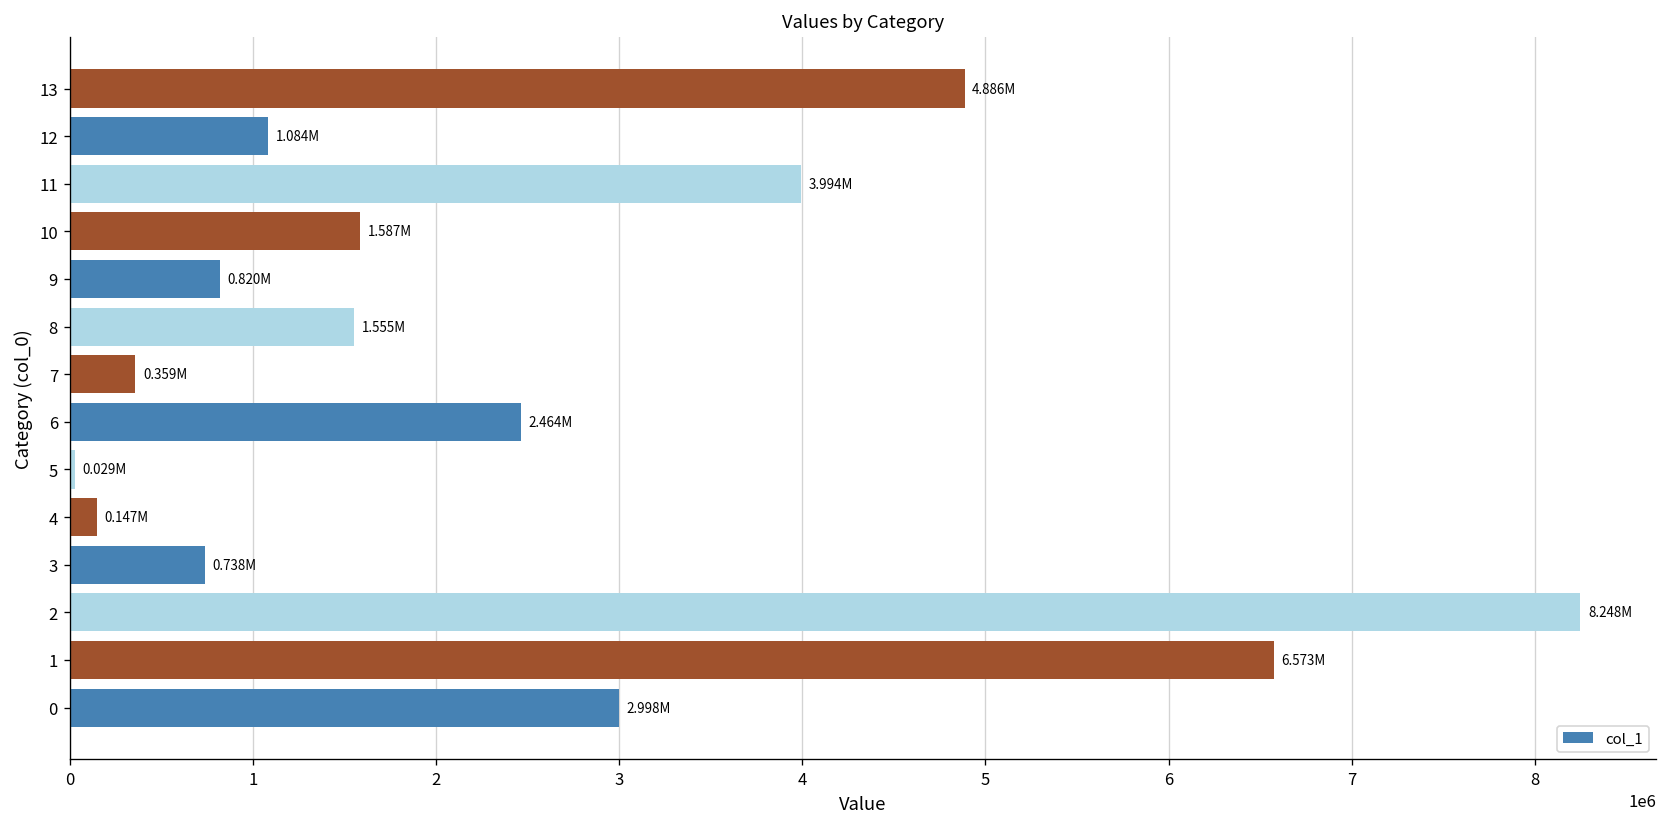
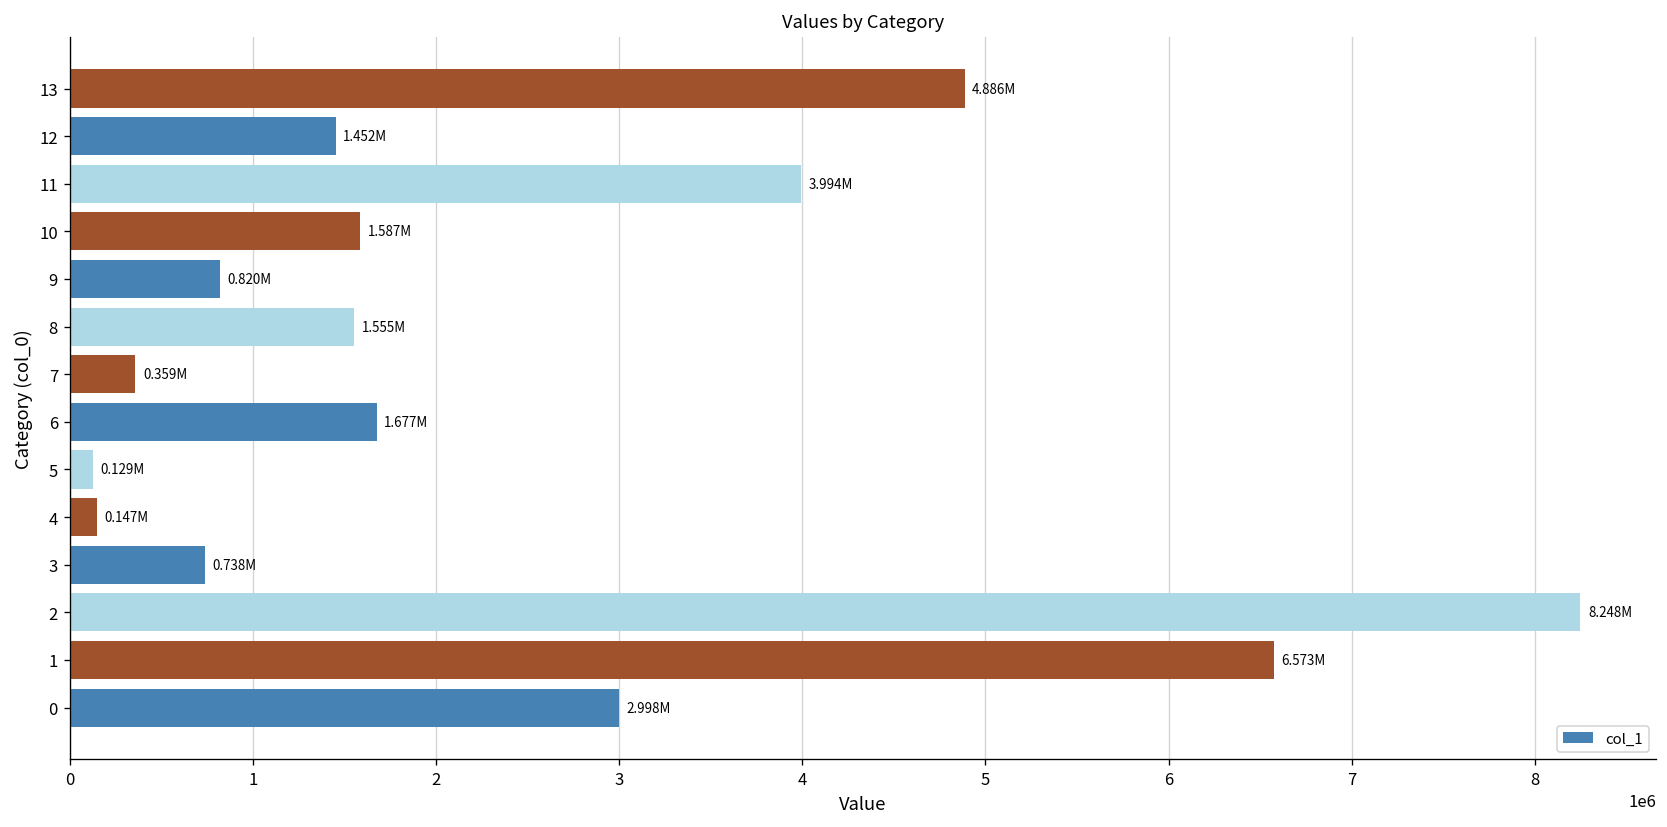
12: 1.084M -> 1.452M
6: 2.464M -> 1.677M
5: 0.029M -> 0.129M
